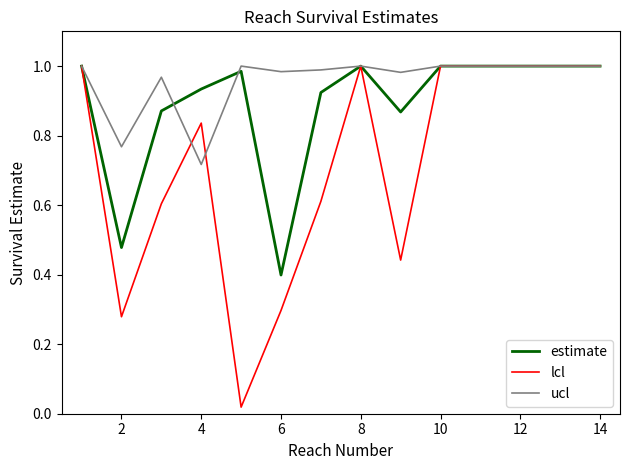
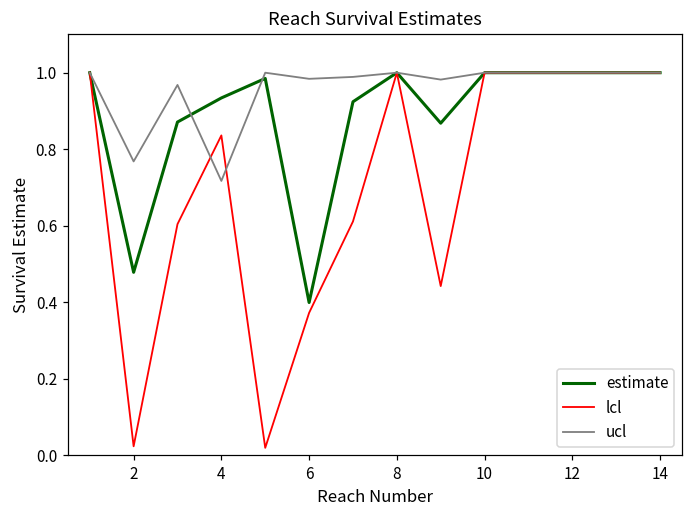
lcl, 2: 0.28 -> 0.02
lcl, 6: 0.30 -> 0.37
